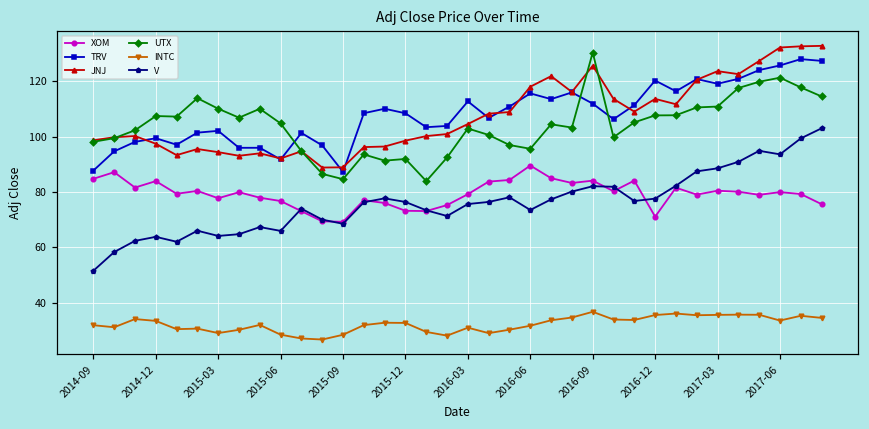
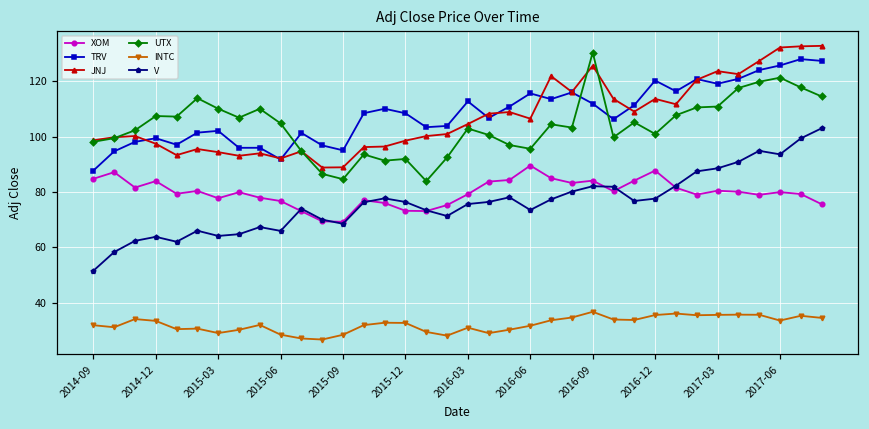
TRV, 2015-09: 87 -> 95
JNJ, 2016-06: 118 -> 107
XOM, 2016-12: 71 -> 88
UTX, 2016-12: 108 -> 101
